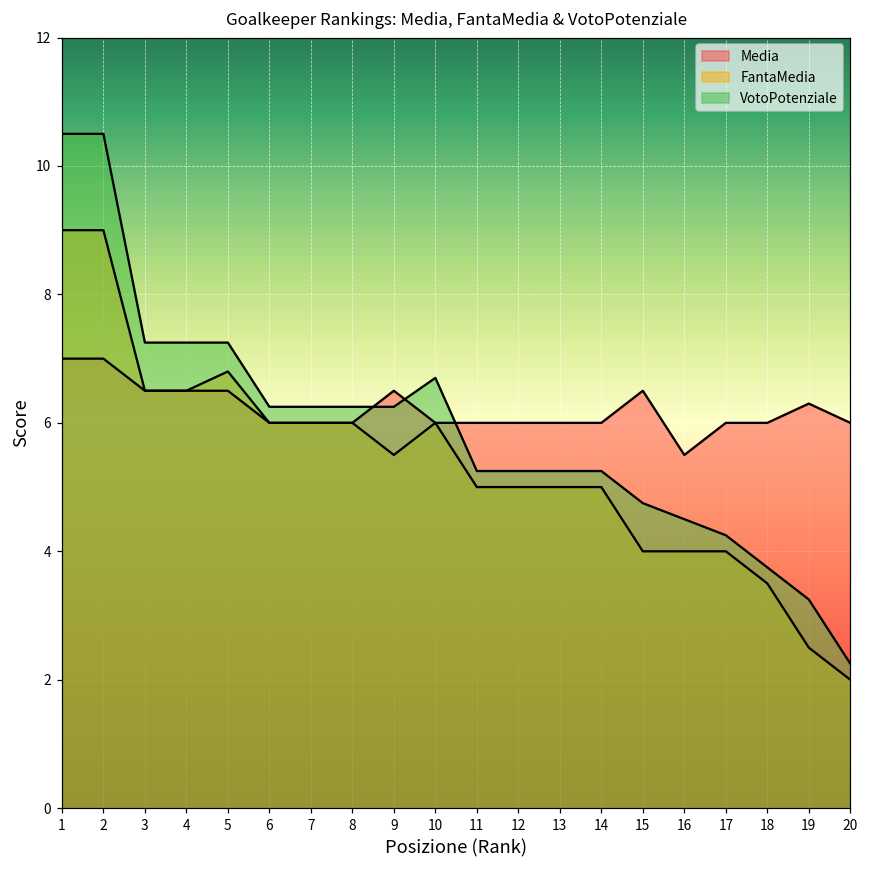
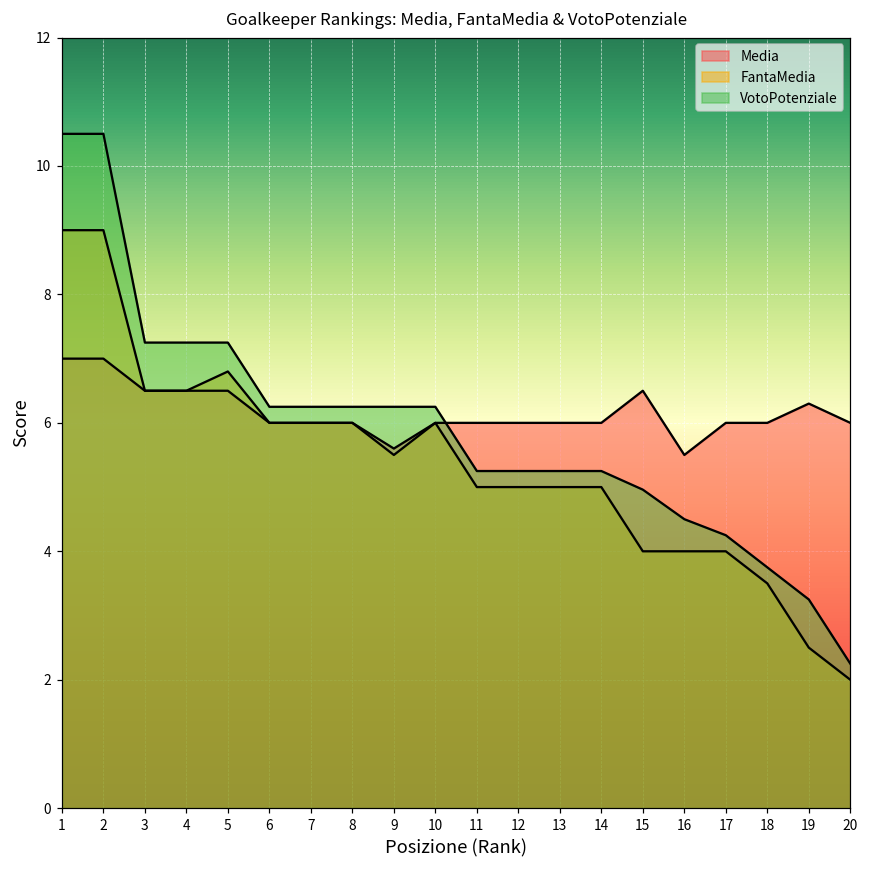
Media, 9: 6.5 -> 5.6
VotoPotenziale, 10: 6.7 -> 6.3
VotoPotenziale, 15: 4.8 -> 5.0
